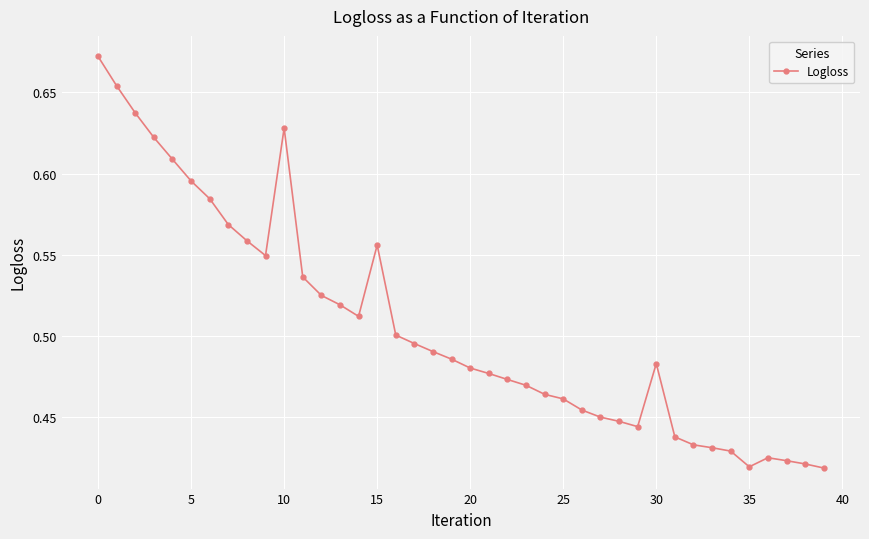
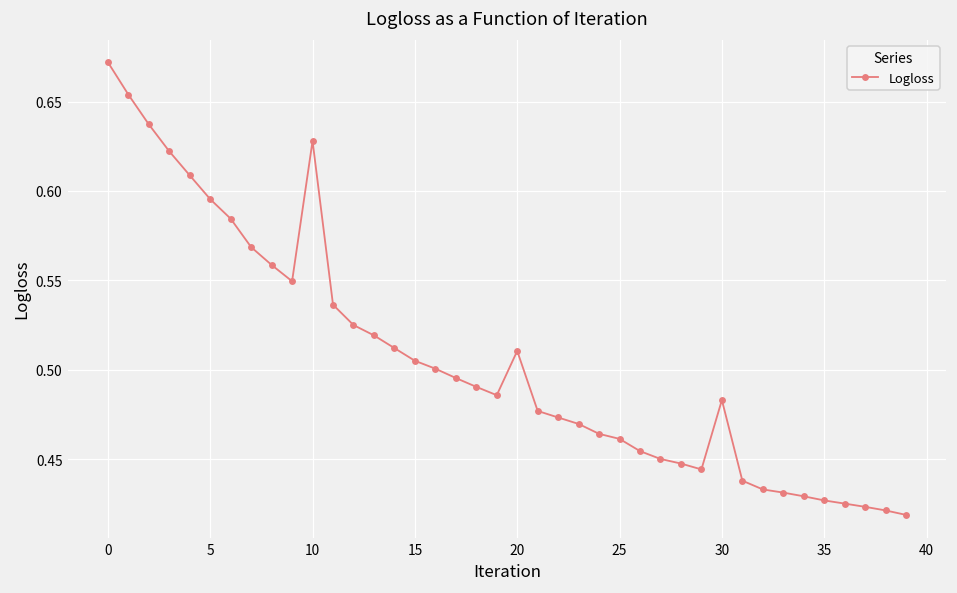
15: 0.556 -> 0.505
20: 0.480 -> 0.511
35: 0.420 -> 0.427
